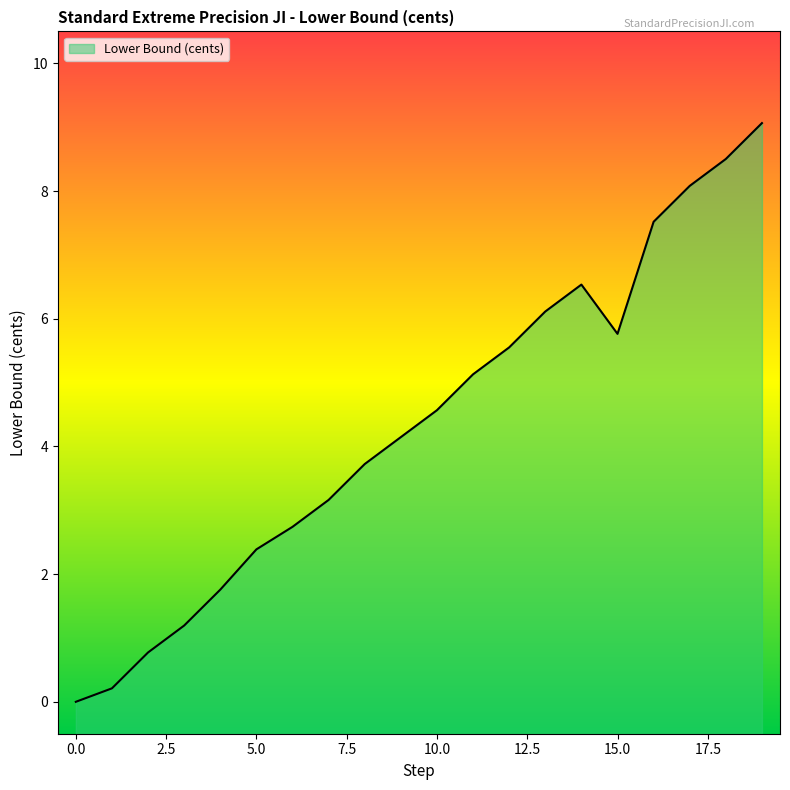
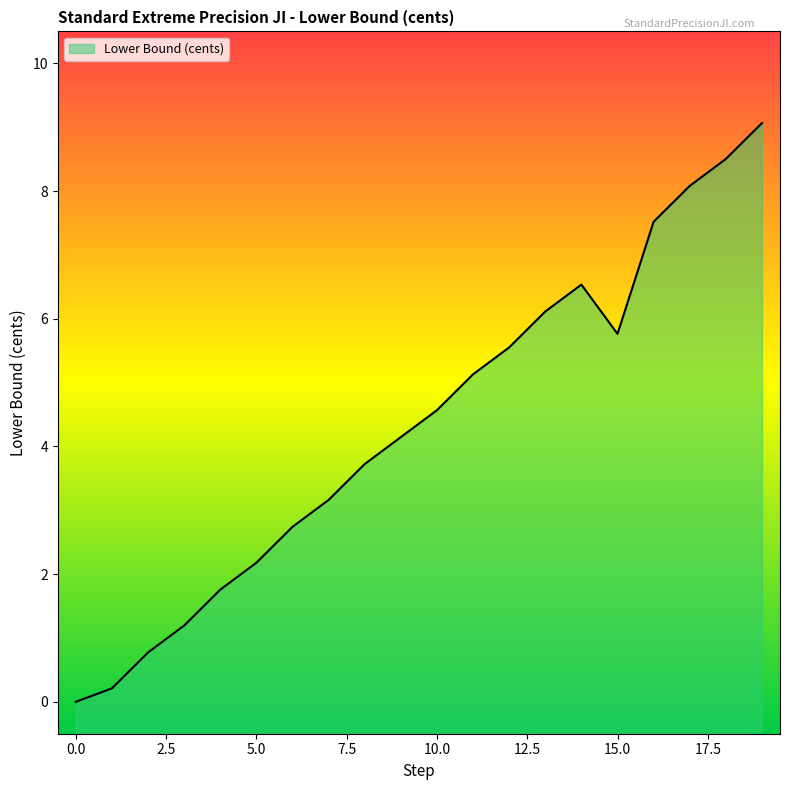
5.0: 2.4 -> 2.2
